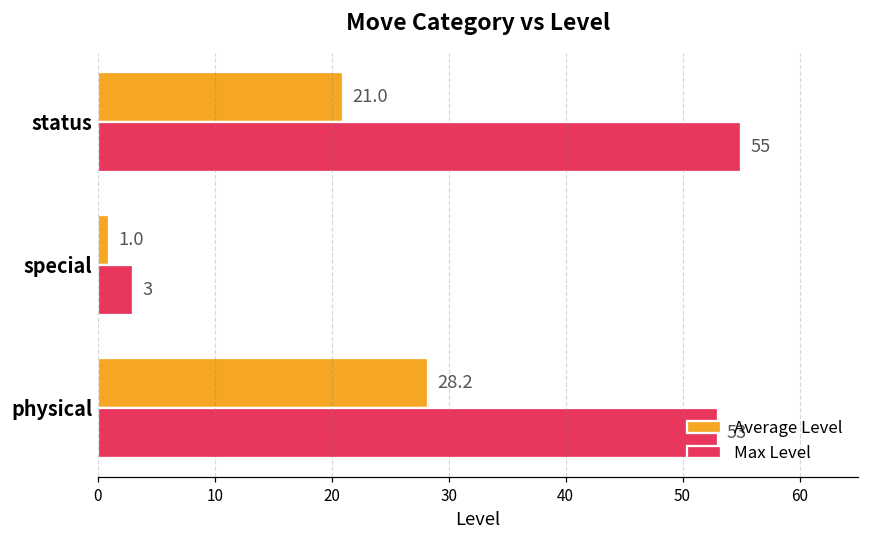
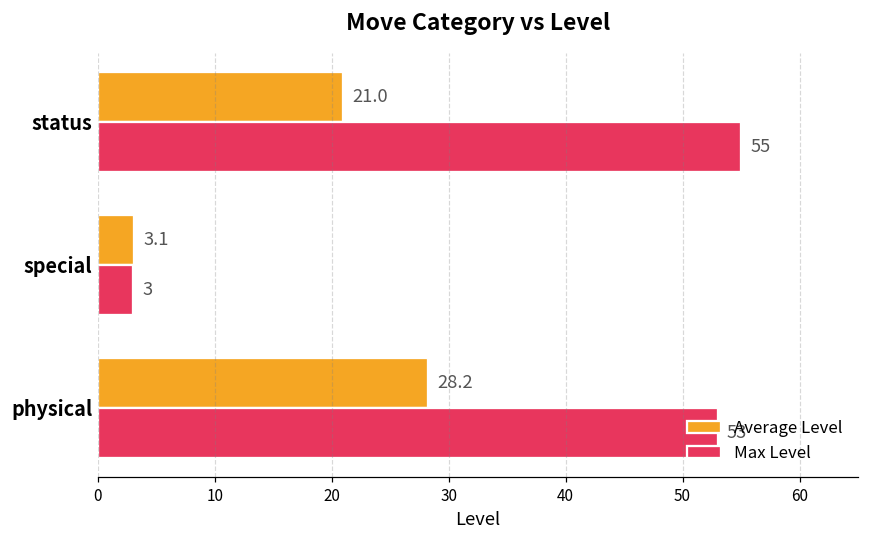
Average Level, special: 1.0 -> 3.1
